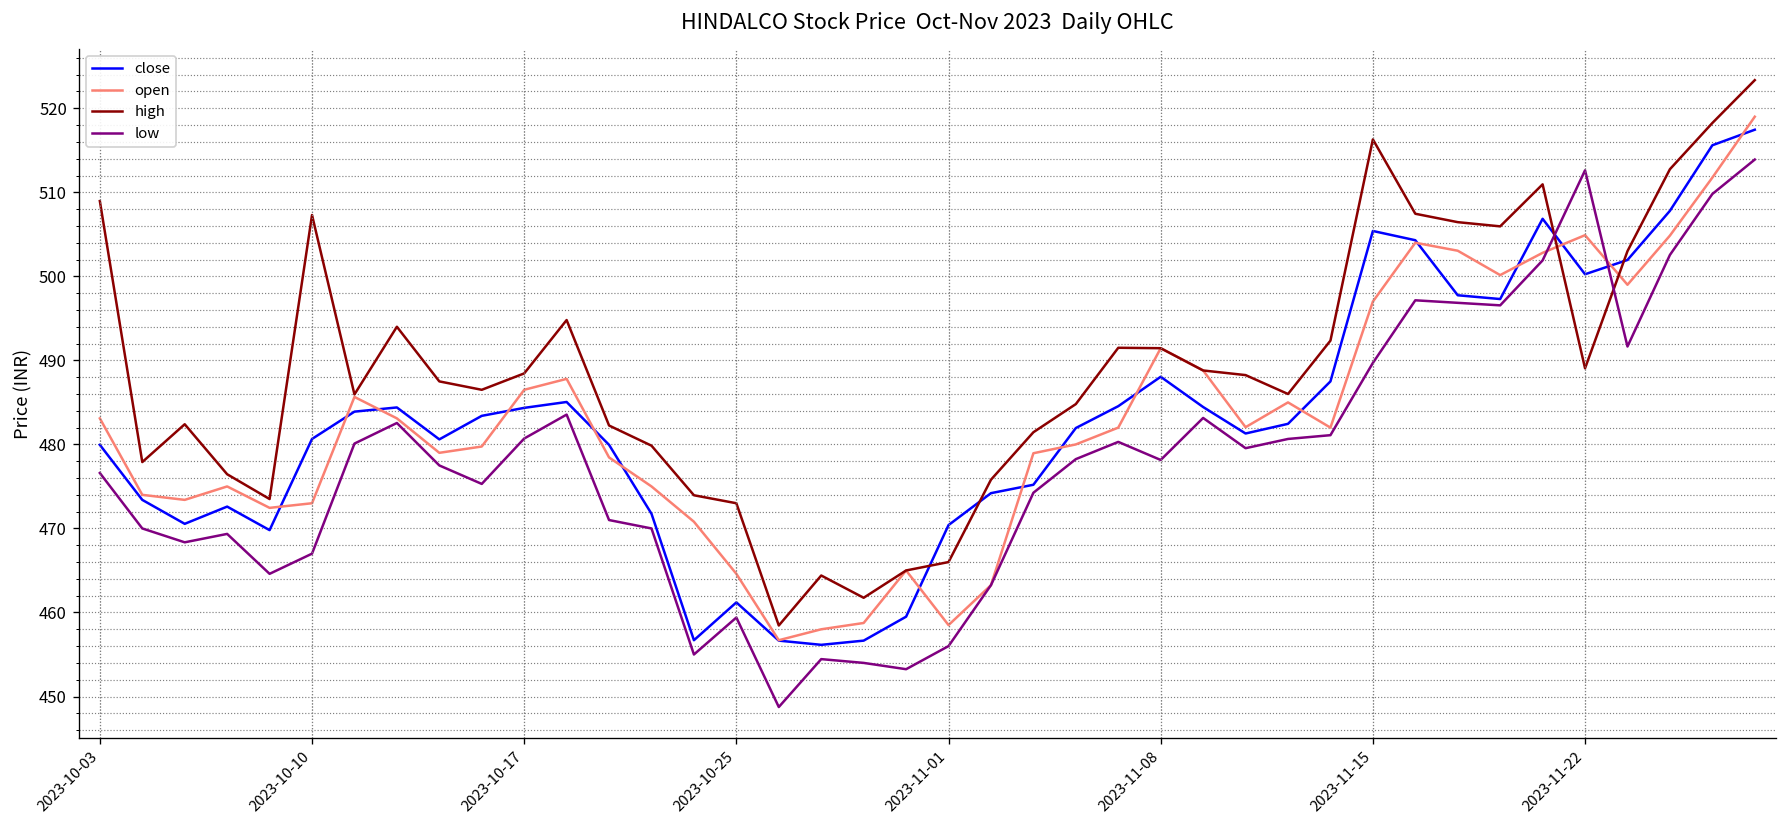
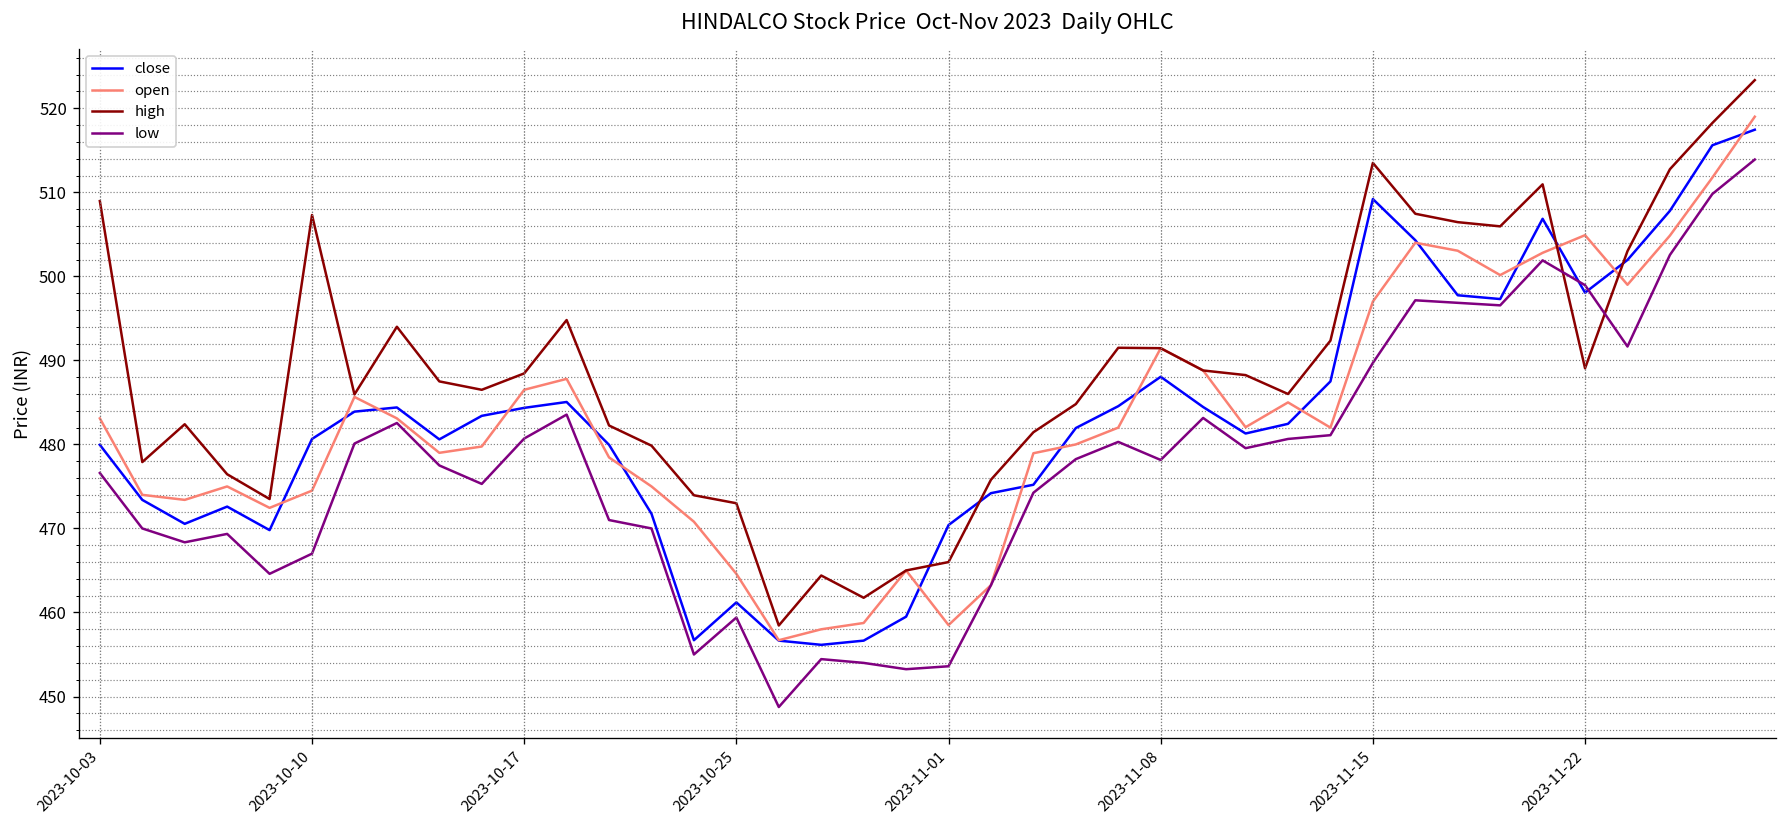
open, 2023-10-10: 473 -> 475
low, 2023-11-01: 456 -> 454
close, 2023-11-15: 505 -> 509
high, 2023-11-15: 516 -> 514
close, 2023-11-22: 500 -> 498
low, 2023-11-22: 513 -> 499
